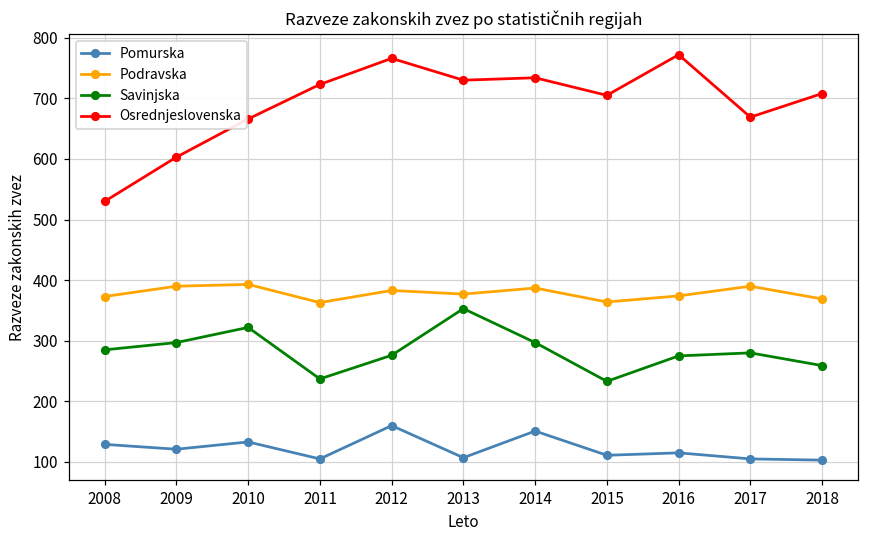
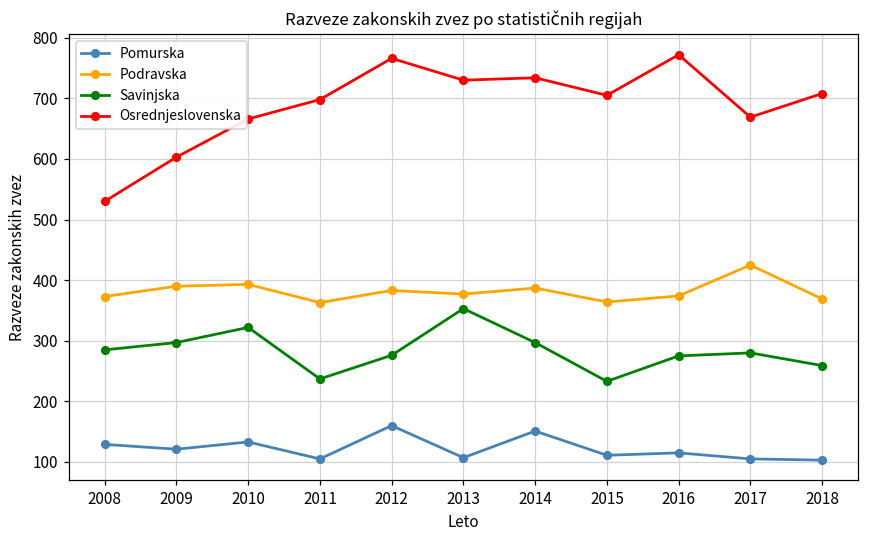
Osrednjeslovenska, 2011: 720 -> 700
Podravska, 2017: 390 -> 430
